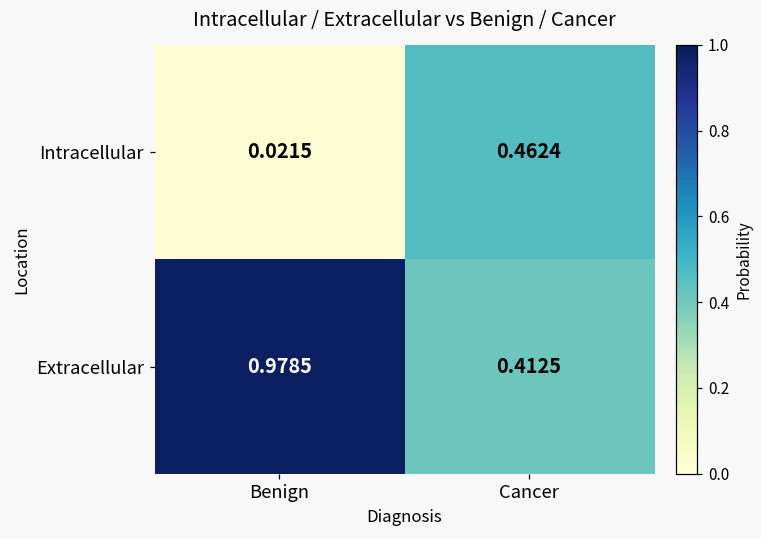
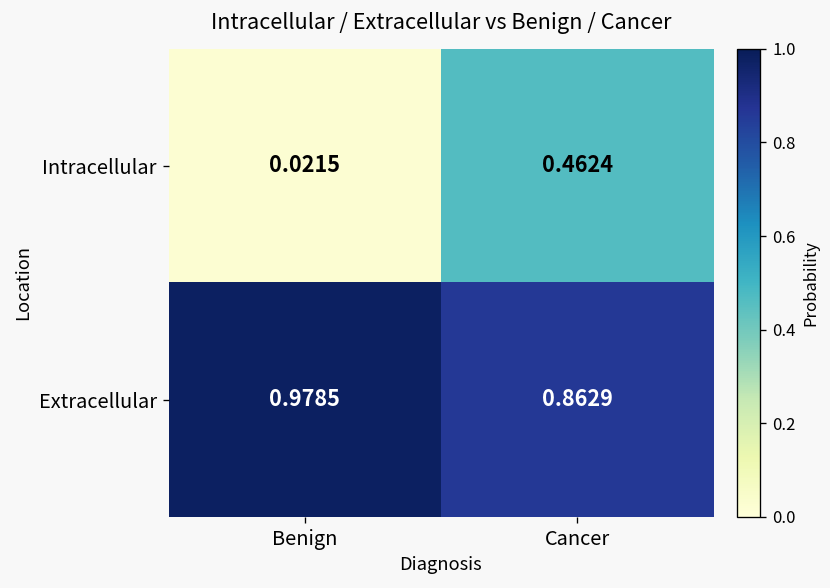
Extracellular, Cancer: 0.4125 -> 0.8629
